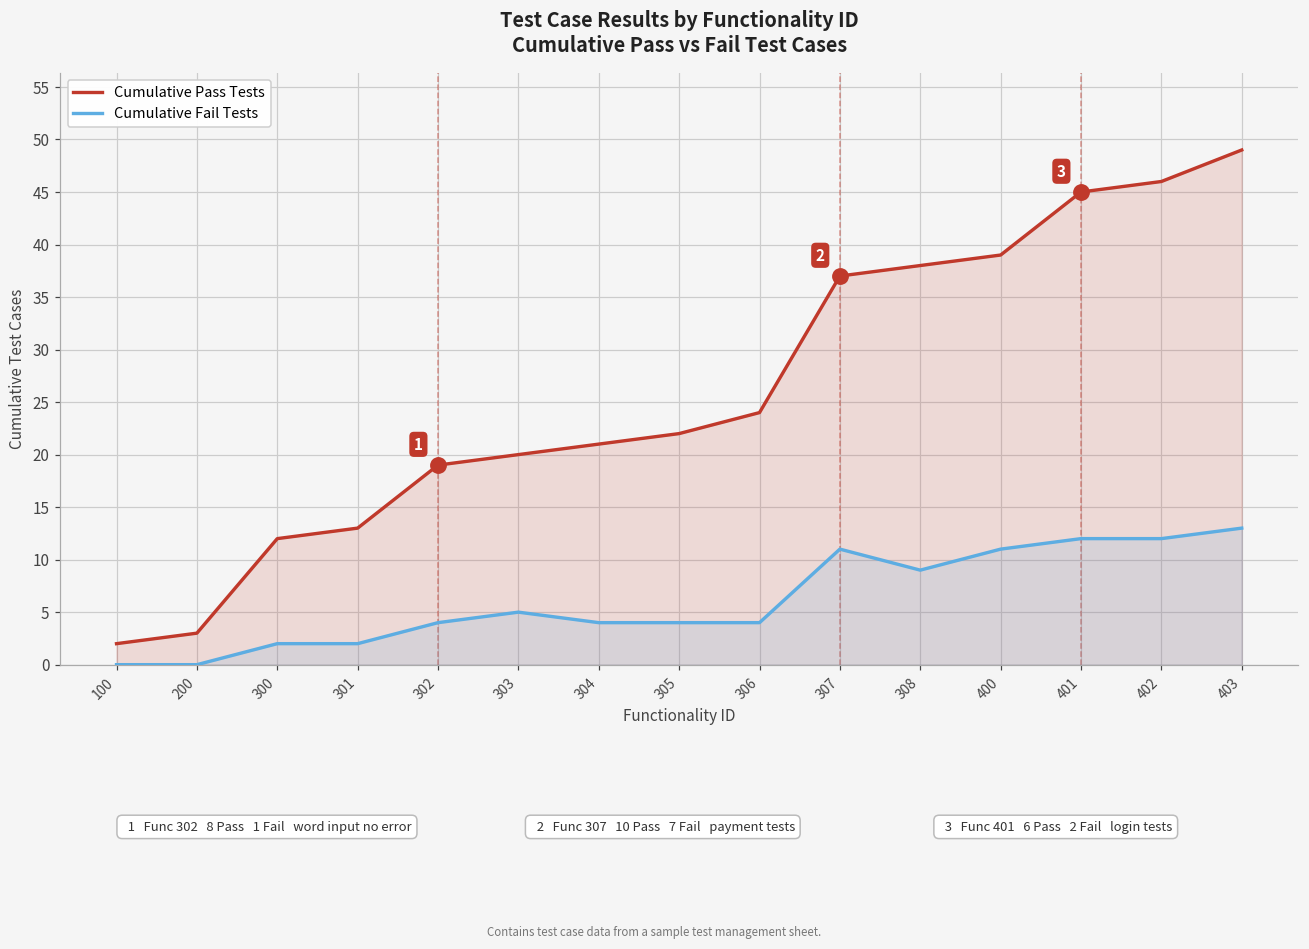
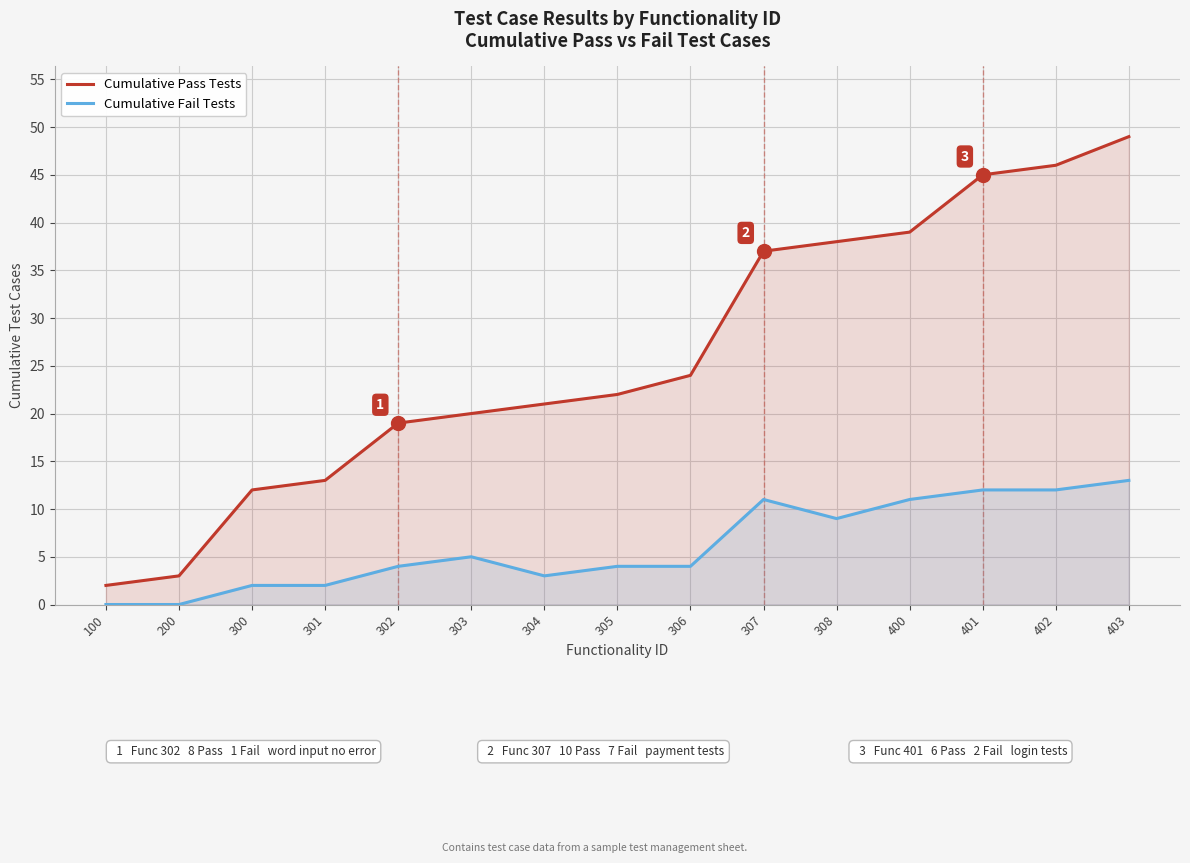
Cumulative Fail Tests, 304: 4 -> 3
